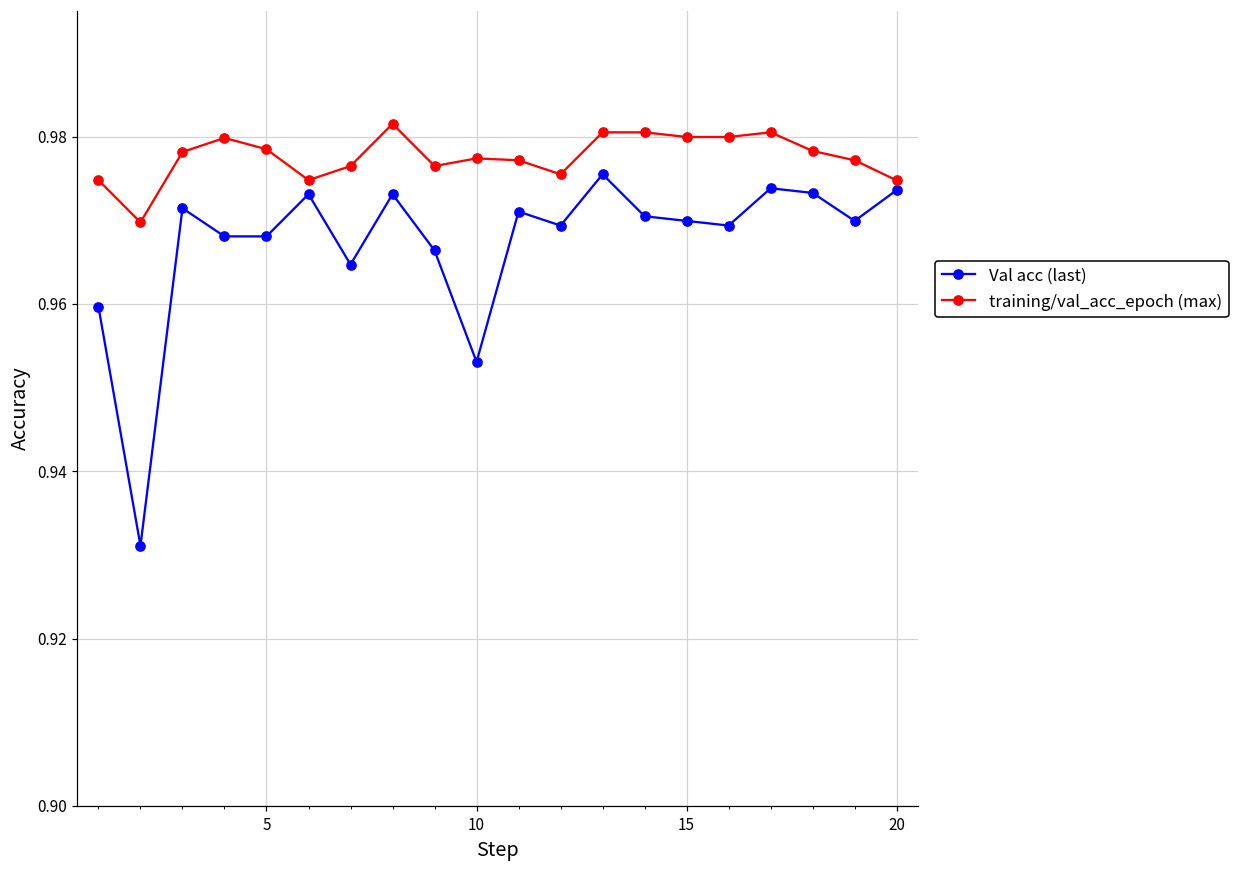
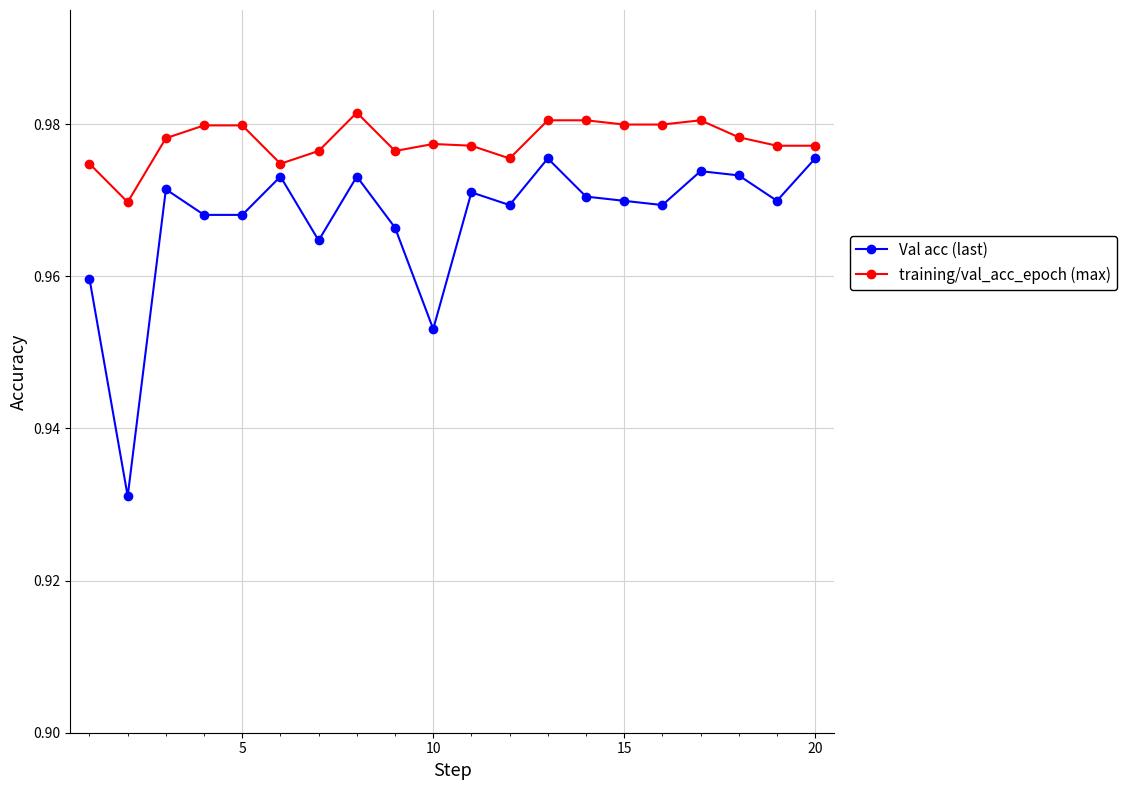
training/val_acc_epoch (max), 5: 0.978 -> 0.980
Val acc (last), 20: 0.974 -> 0.975
training/val_acc_epoch (max), 20: 0.975 -> 0.977
